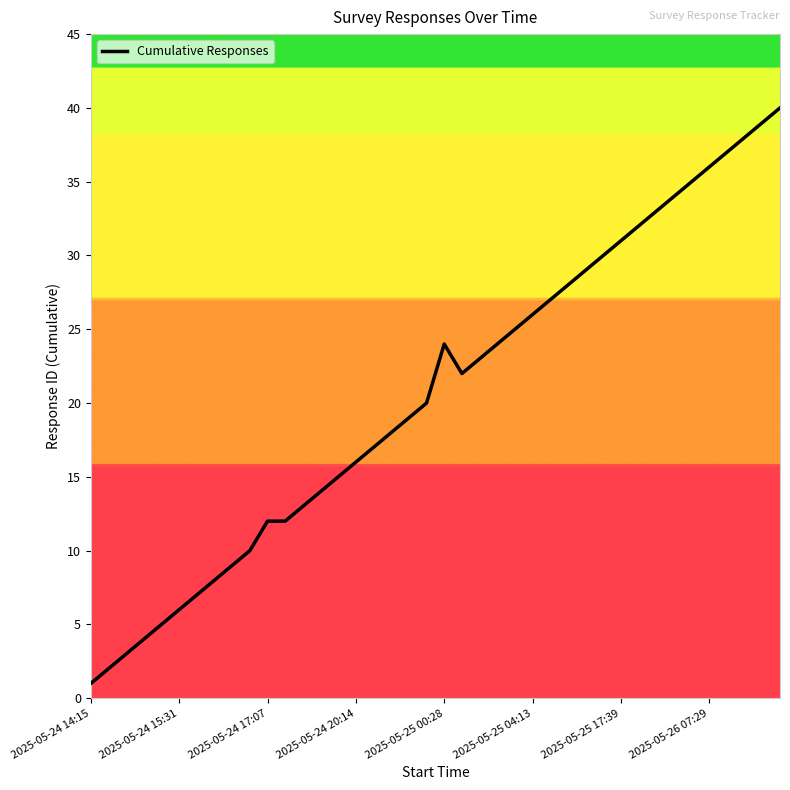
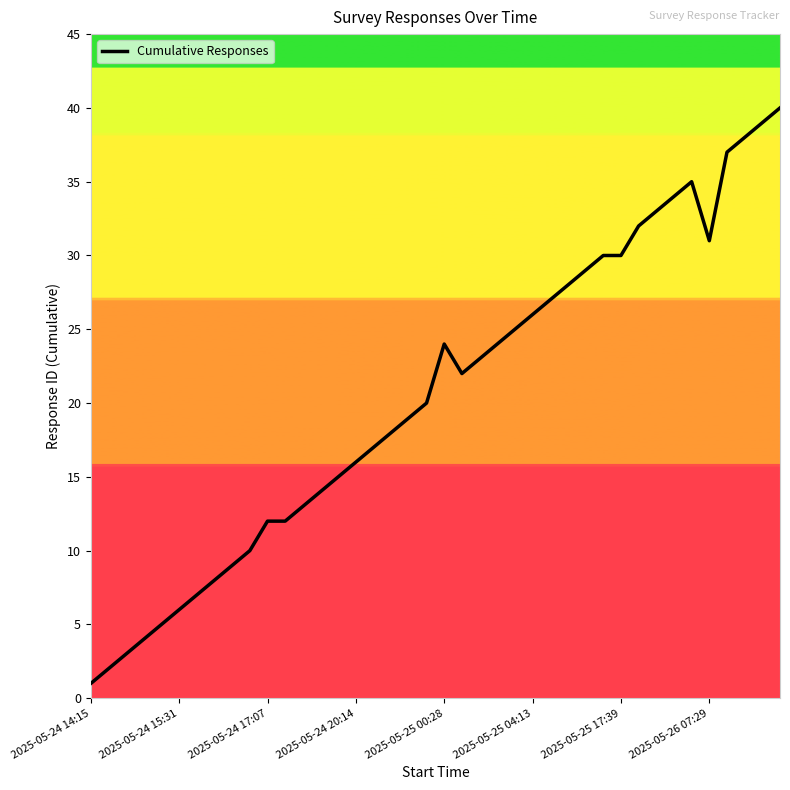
2025-05-25 17:39: 31 -> 30
2025-05-26 07:29: 36 -> 31
